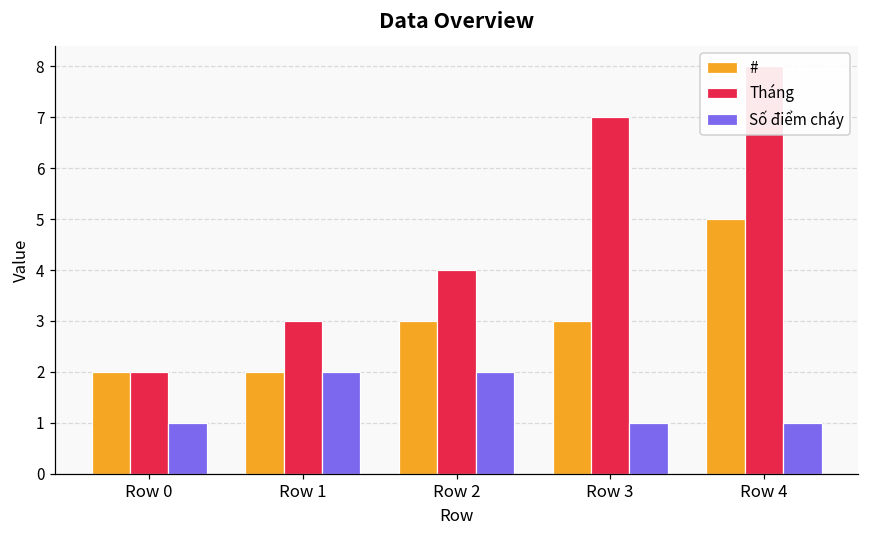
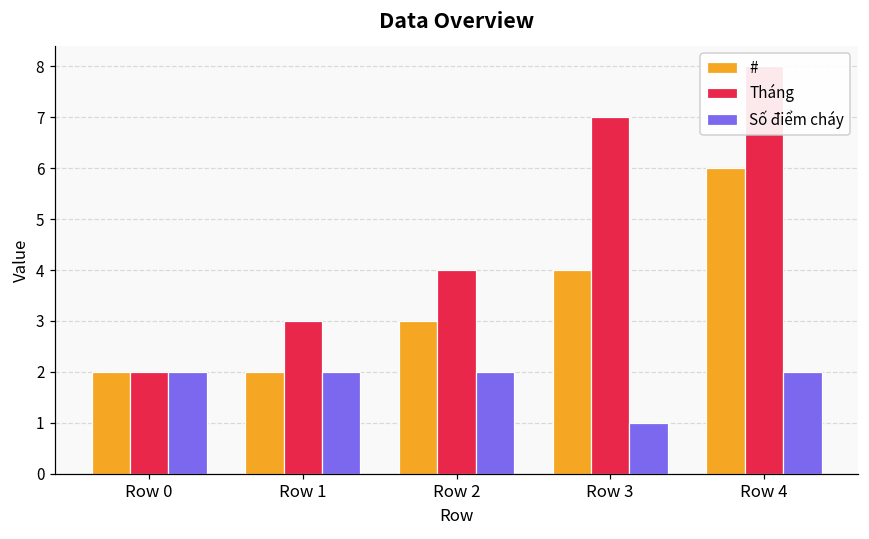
Số điểm cháy, Row 0: 1 -> 2
#, Row 3: 3 -> 4
#, Row 4: 5 -> 6
Số điểm cháy, Row 4: 1 -> 2
